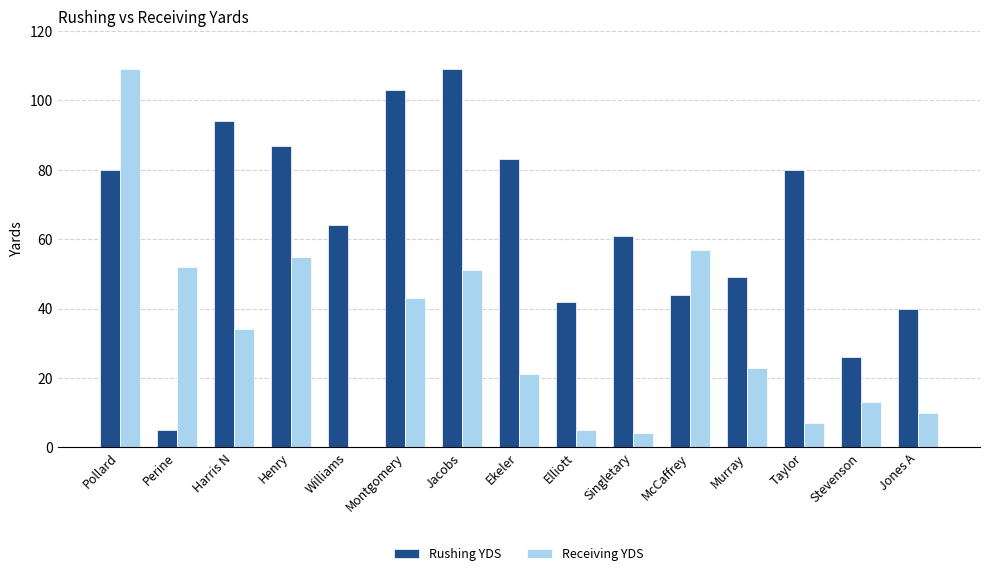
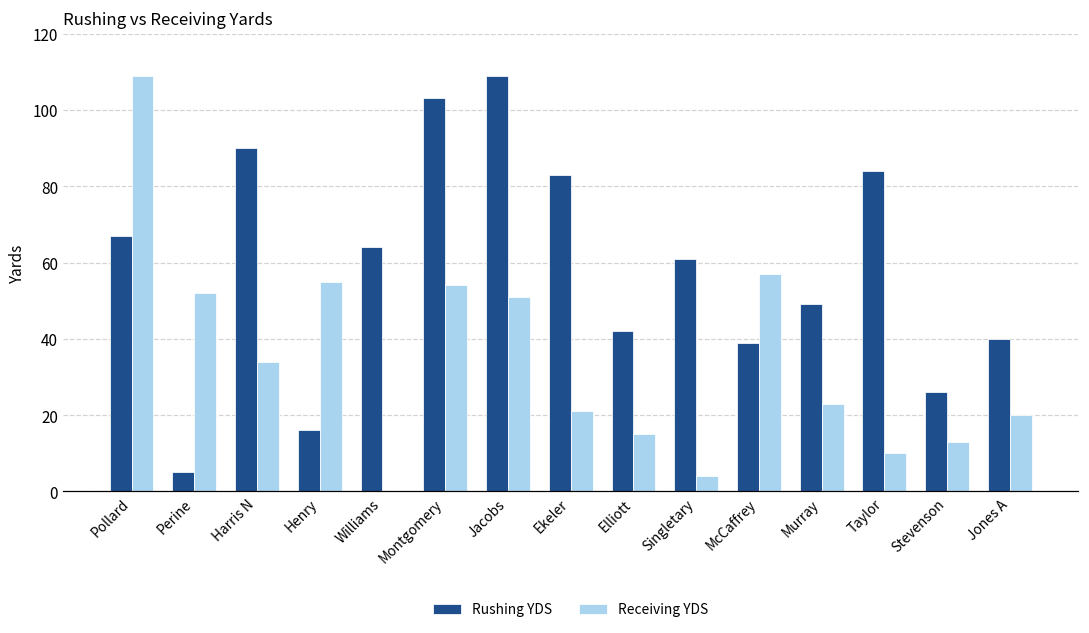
Rushing YDS, Pollard: 80 -> 67
Rushing YDS, Harris N: 94 -> 90
Rushing YDS, Henry: 87 -> 16
Receiving YDS, Montgomery: 43 -> 54
Receiving YDS, Elliott: 5 -> 15
Rushing YDS, McCaffrey: 44 -> 39
Rushing YDS, Taylor: 80 -> 84
Receiving YDS, Taylor: 7 -> 10
Receiving YDS, Jones A: 10 -> 20
